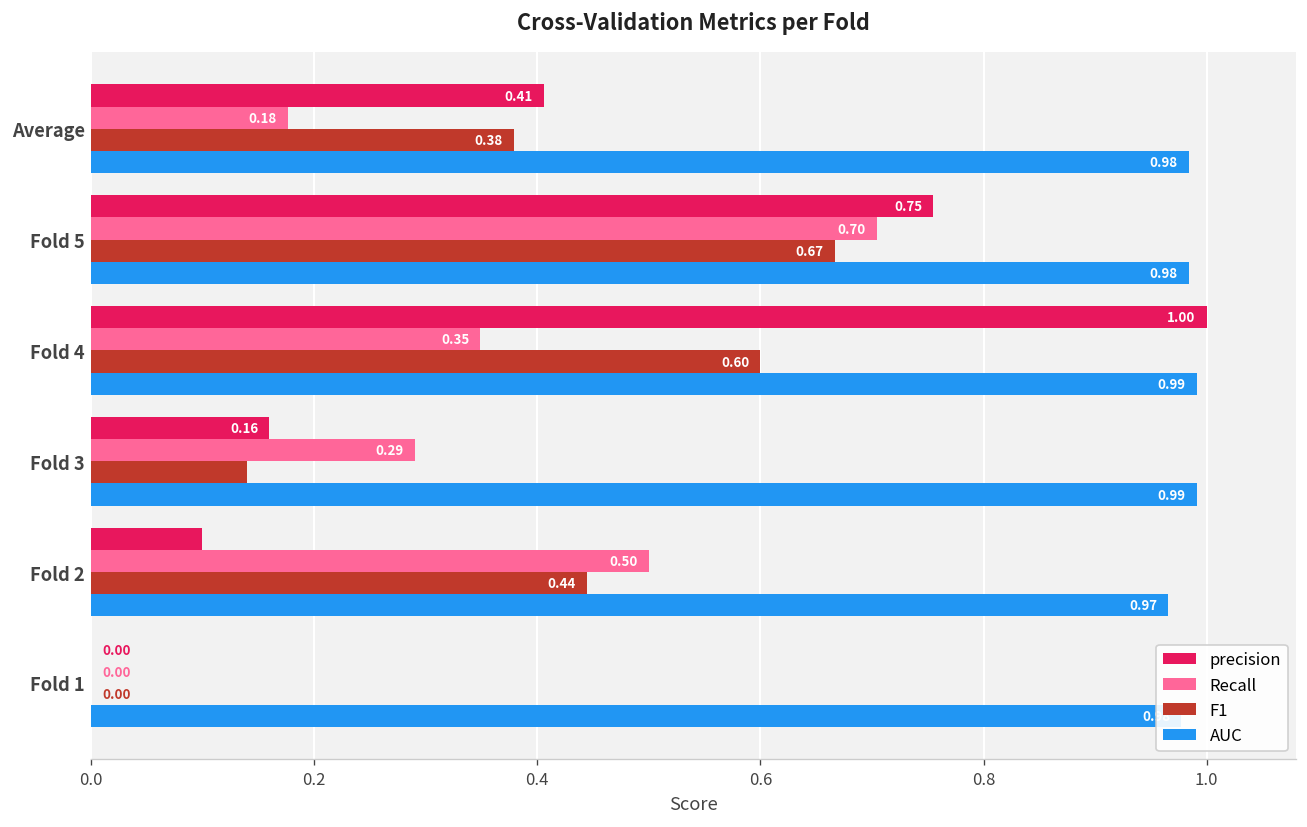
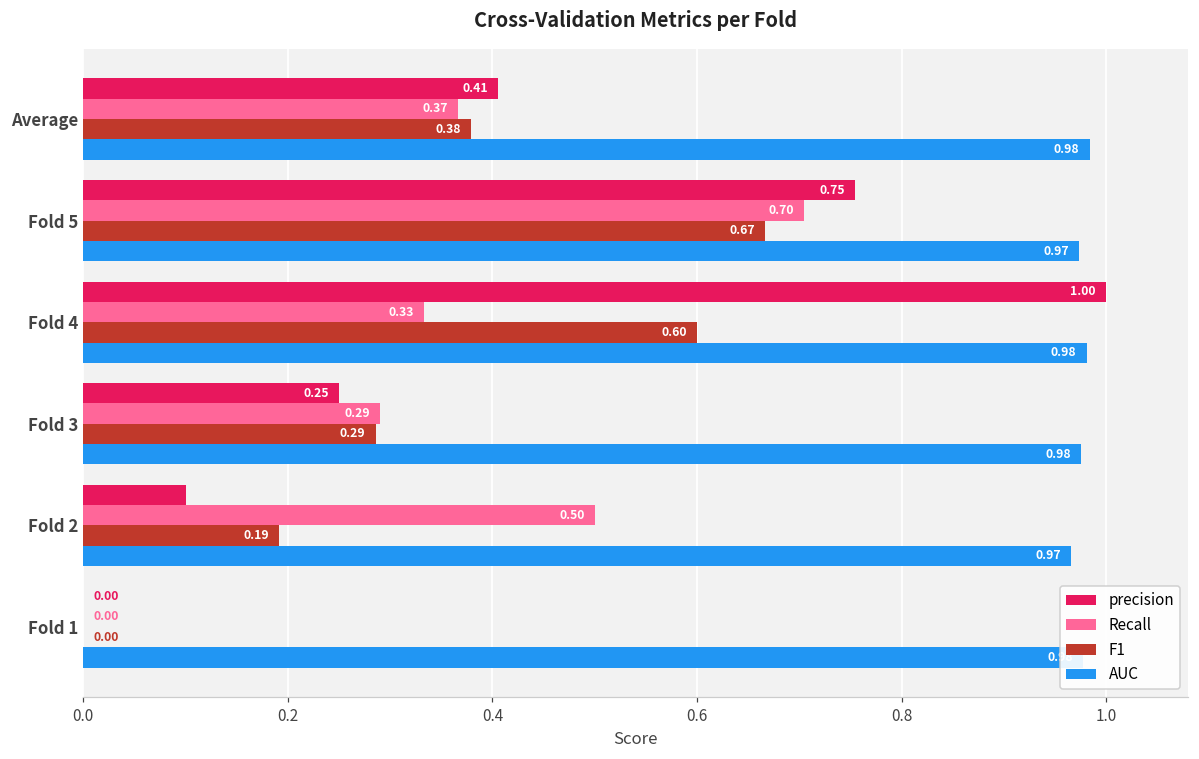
Recall, Average: 0.18 -> 0.37
AUC, Fold 5: 0.98 -> 0.97
Recall, Fold 4: 0.35 -> 0.33
AUC, Fold 4: 0.99 -> 0.98
precision, Fold 3: 0.16 -> 0.25
F1, Fold 3: 0.14 -> 0.29
AUC, Fold 3: 0.99 -> 0.98
F1, Fold 2: 0.44 -> 0.19
